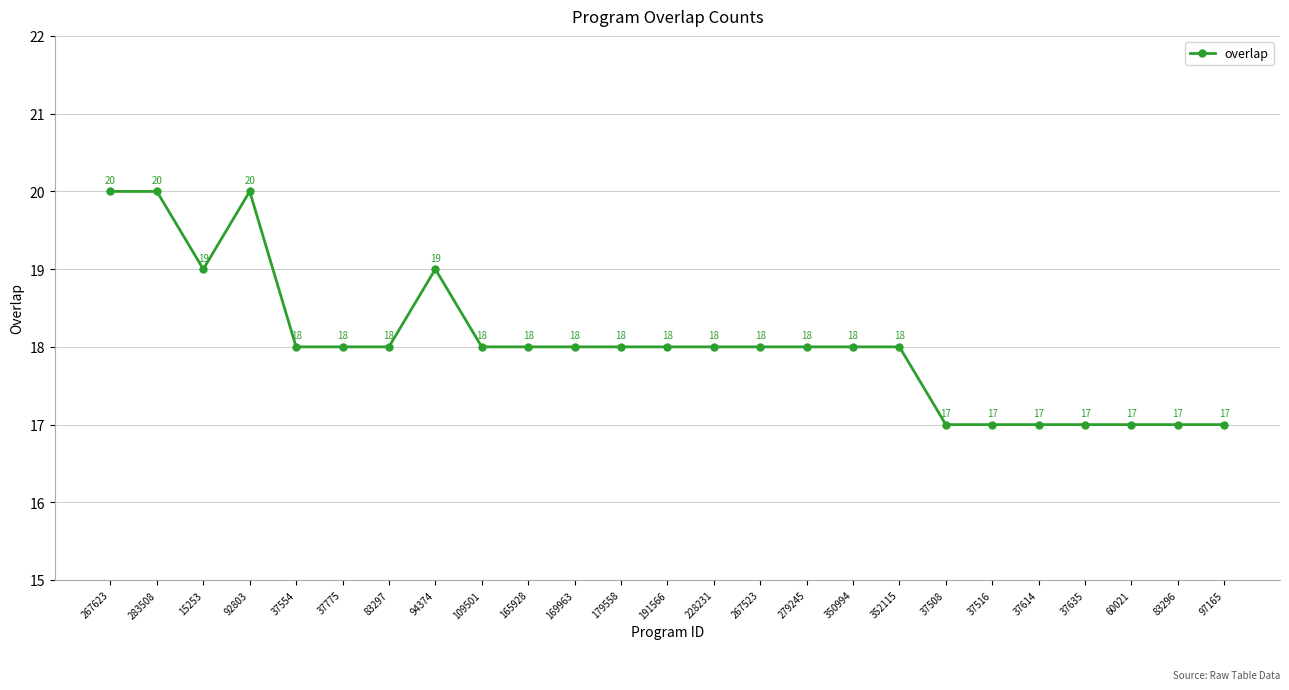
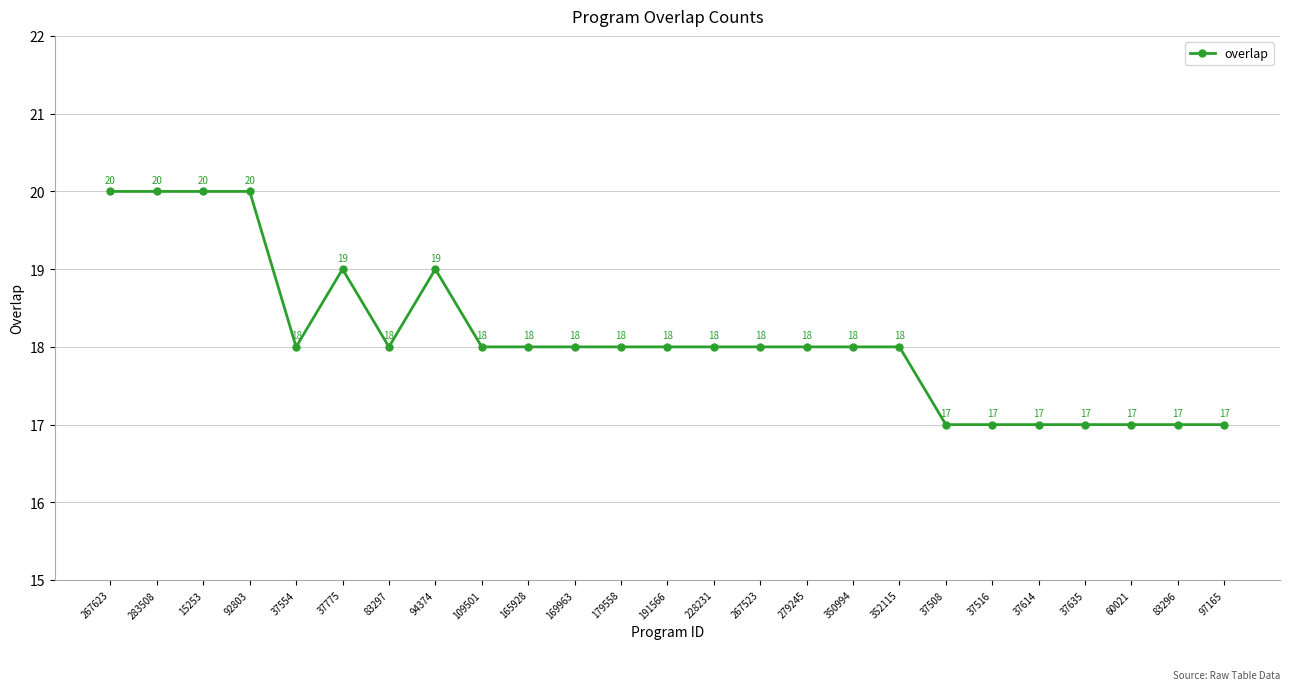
15253: 19 -> 20
37775: 18 -> 19
